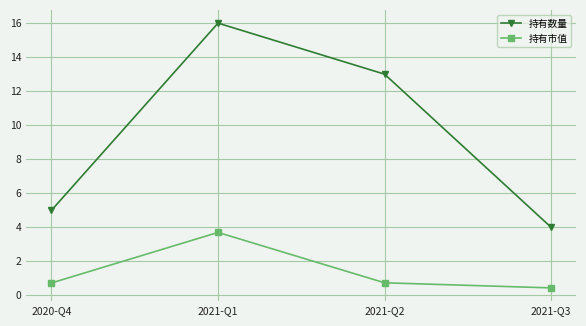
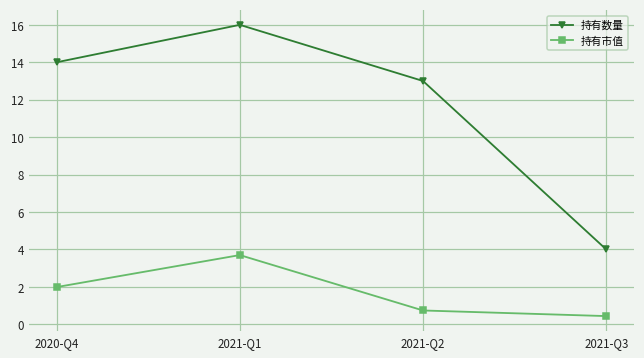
持有数量, 2020-Q4: 5 -> 14
持有市值, 2020-Q4: 0.7 -> 2.0
